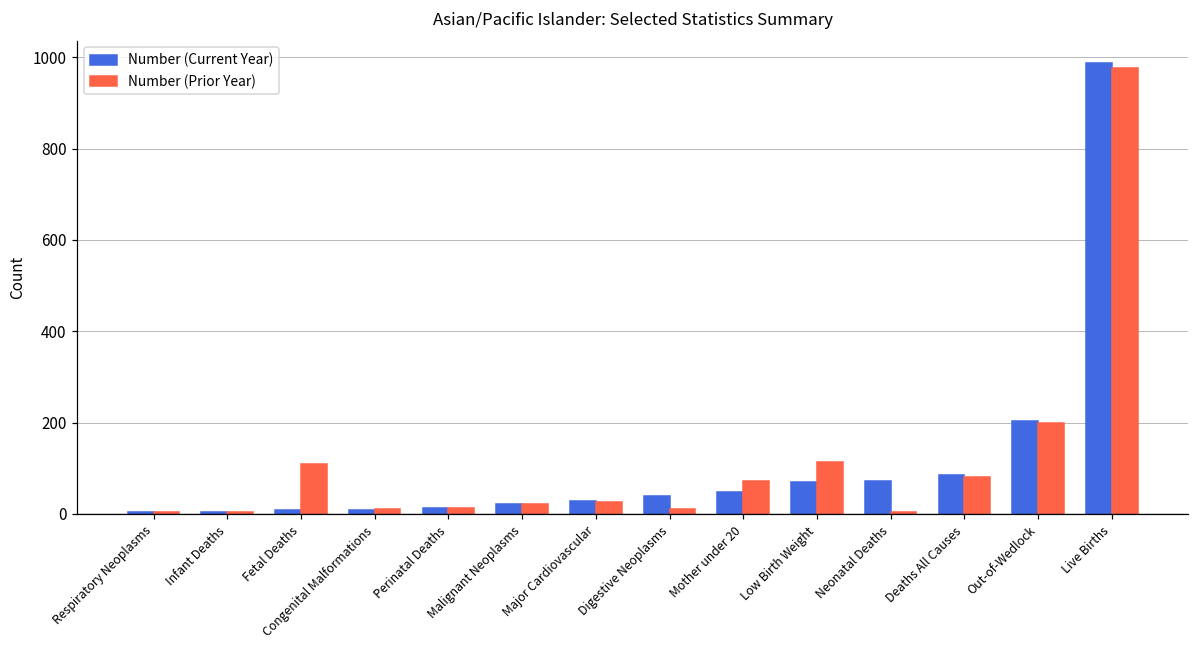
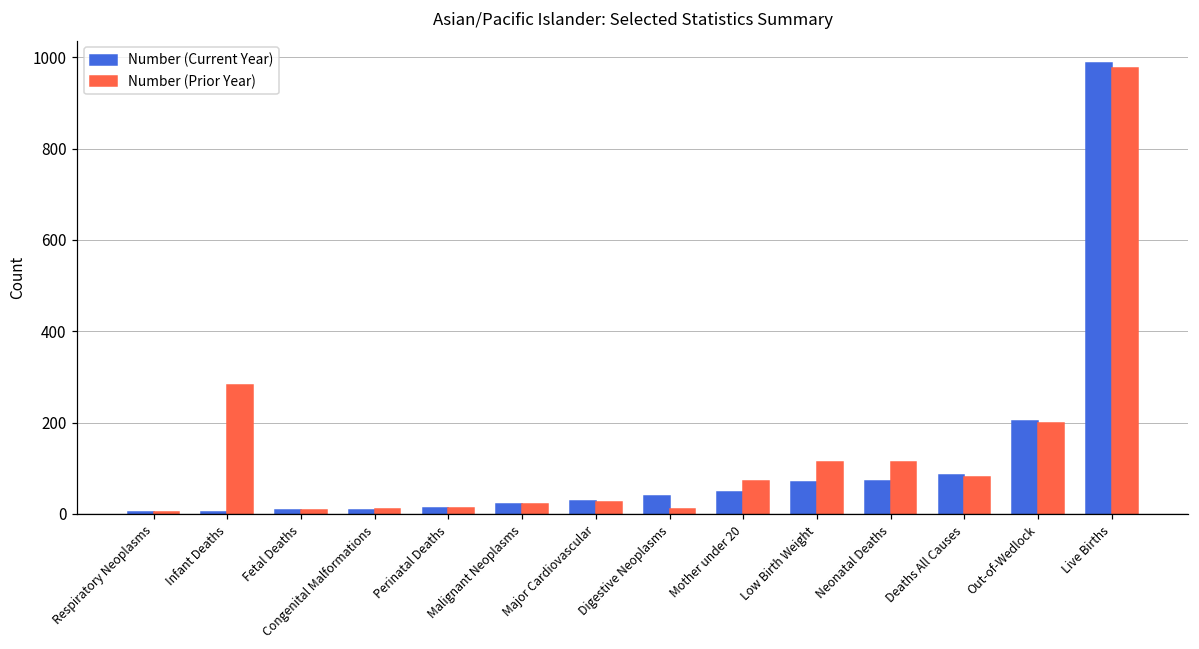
Number (Prior Year), Infant Deaths: 10 -> 280
Number (Prior Year), Fetal Deaths: 110 -> 10
Number (Prior Year), Neonatal Deaths: 0 -> 110
